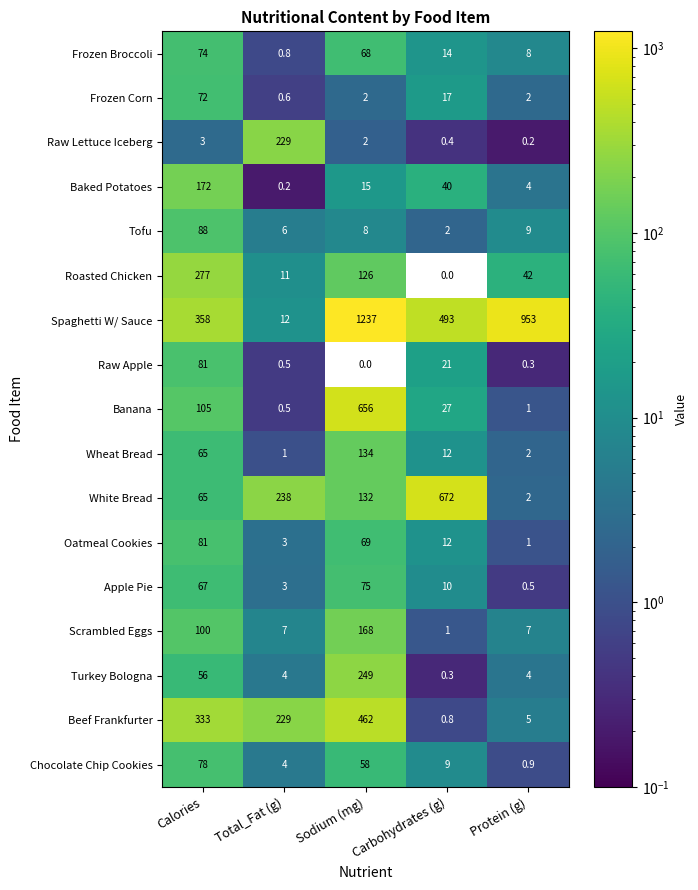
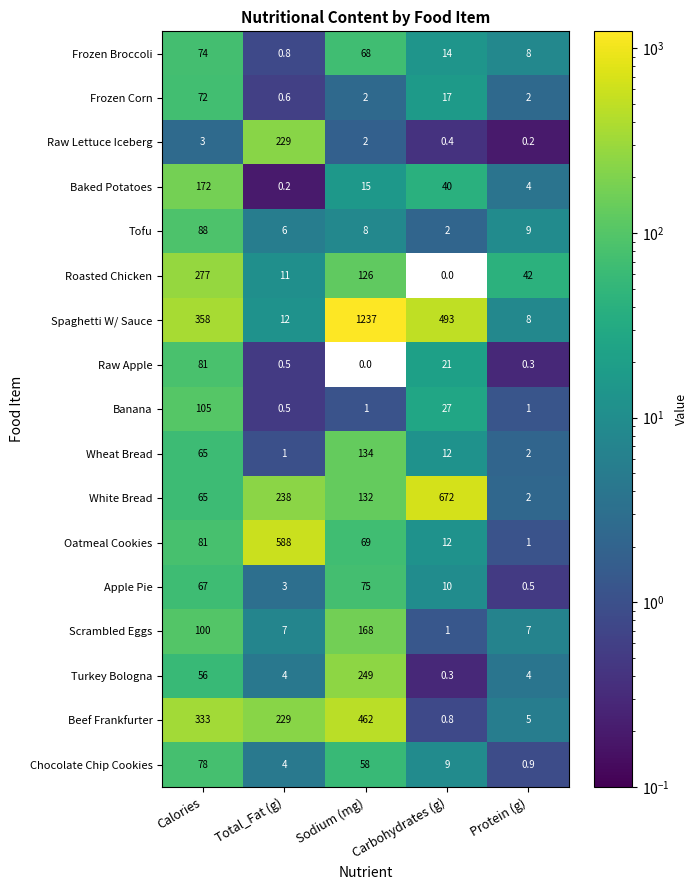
Spaghetti W/ Sauce, Protein (g): 953 -> 8
Banana, Sodium (mg): 656 -> 1
Oatmeal Cookies, Total_Fat (g): 3 -> 588
